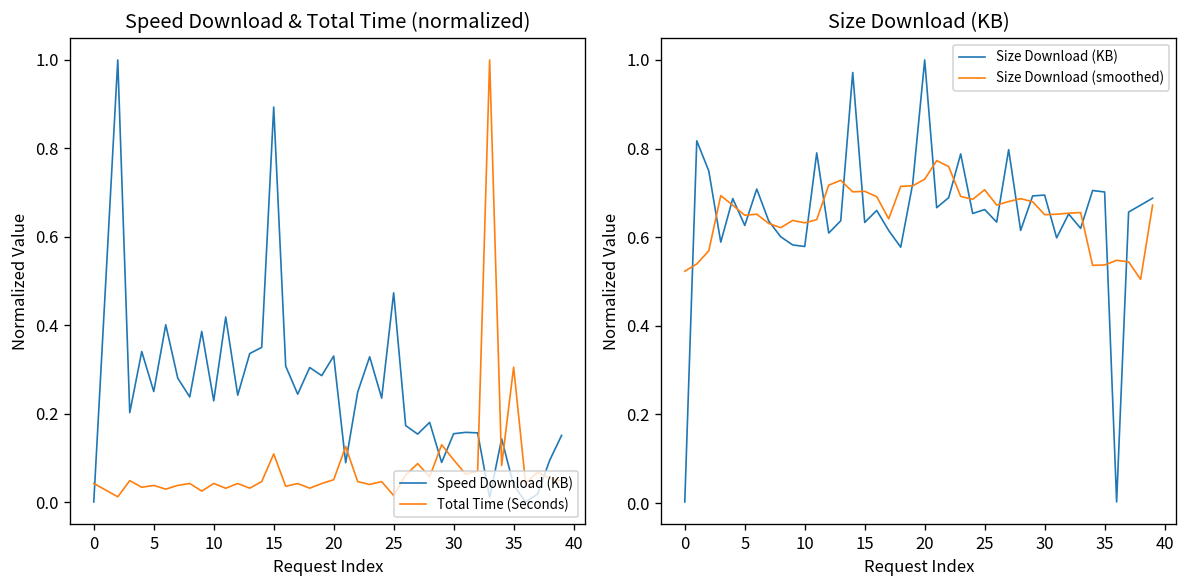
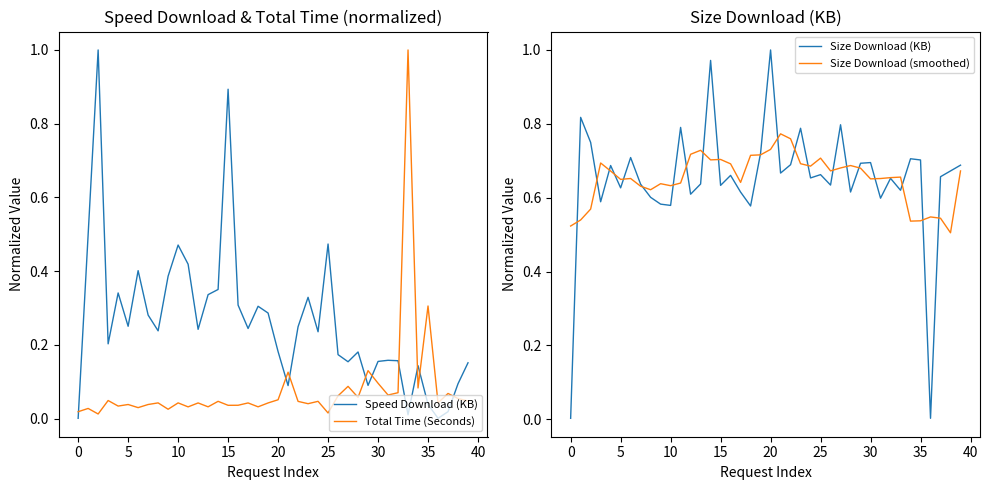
Speed Download & Total Time (normalized), Total Time (Seconds), 0: 0.04 -> 0.02
Speed Download & Total Time (normalized), Speed Download (KB), 10: 0.23 -> 0.47
Speed Download & Total Time (normalized), Total Time (Seconds), 15: 0.11 -> 0.04
Speed Download & Total Time (normalized), Speed Download (KB), 20: 0.33 -> 0.18
